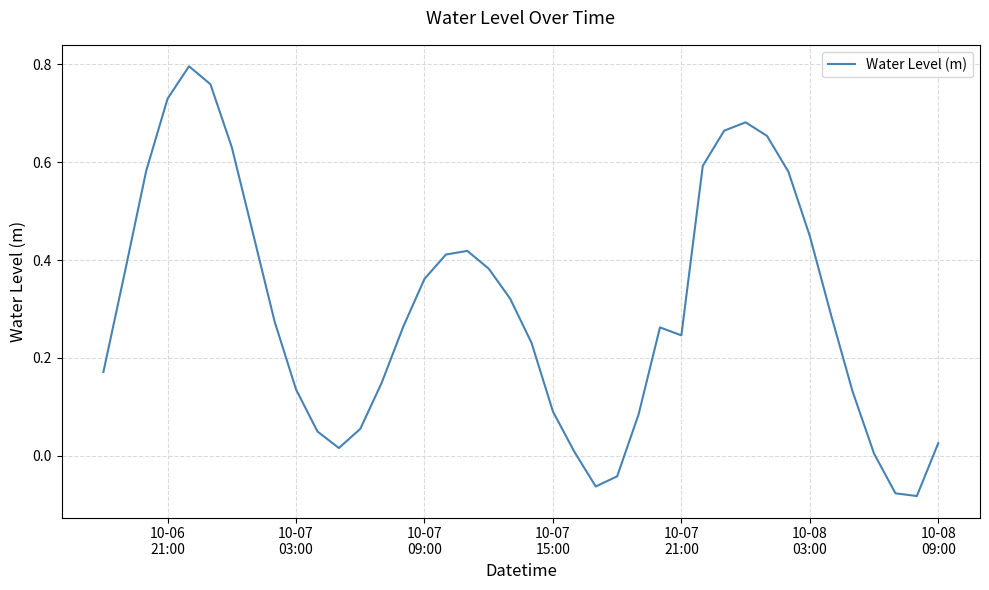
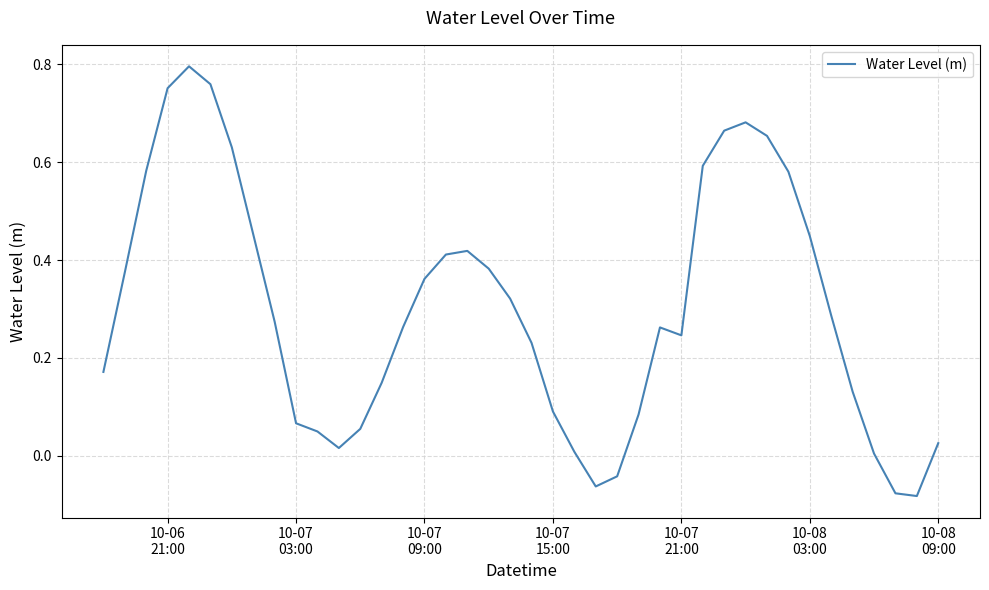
10-06 21:00: 0.73 -> 0.75
10-07 03:00: 0.14 -> 0.07
